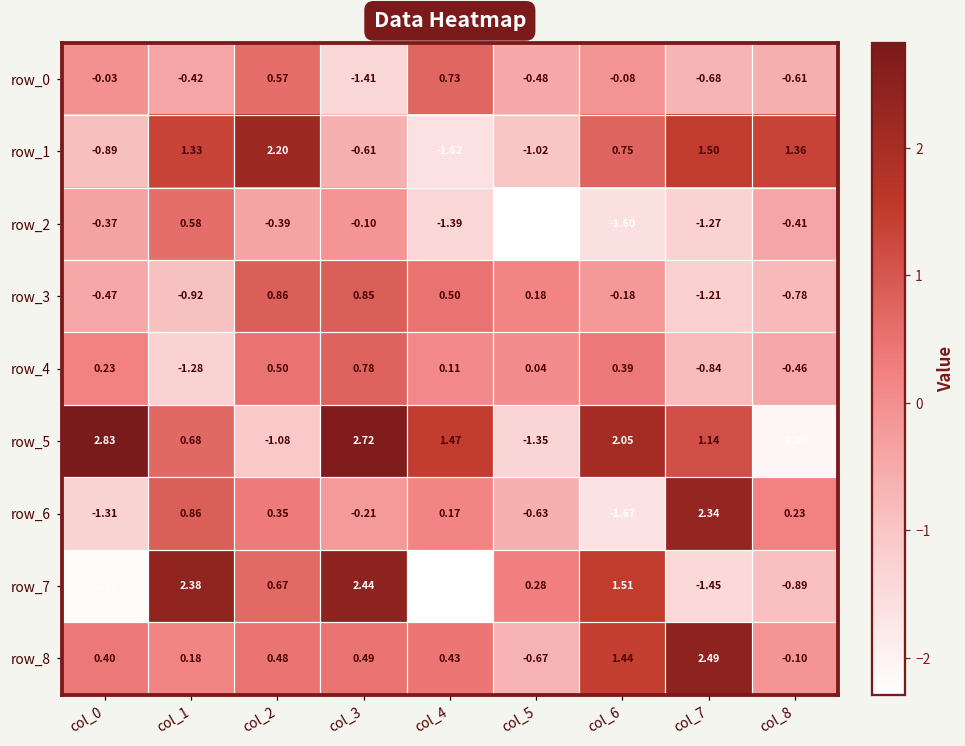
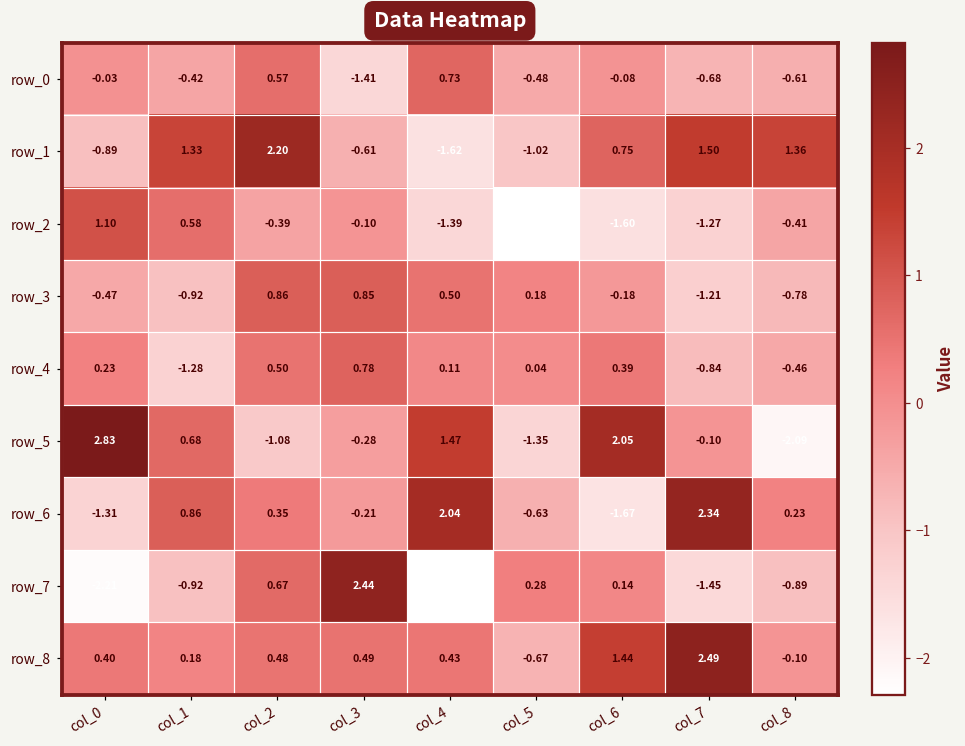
row_2, col_0: -0.37 -> 1.10
row_5, col_3: 2.72 -> -0.28
row_5, col_7: 1.14 -> -0.10
row_6, col_4: 0.17 -> 2.04
row_7, col_1: 2.38 -> -0.92
row_7, col_6: 1.51 -> 0.14
